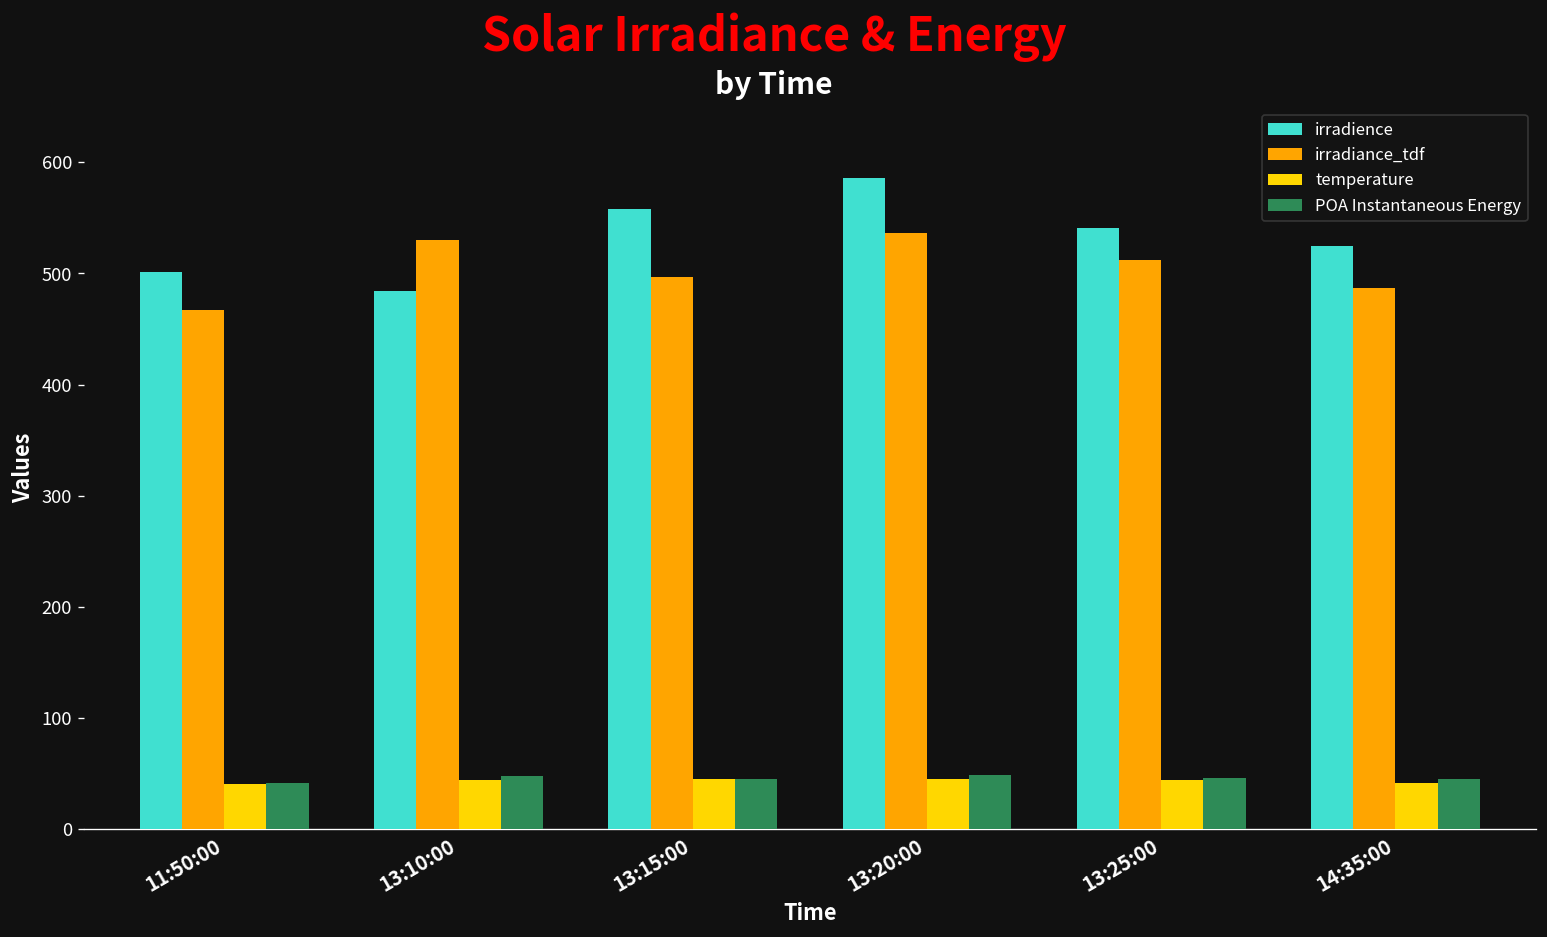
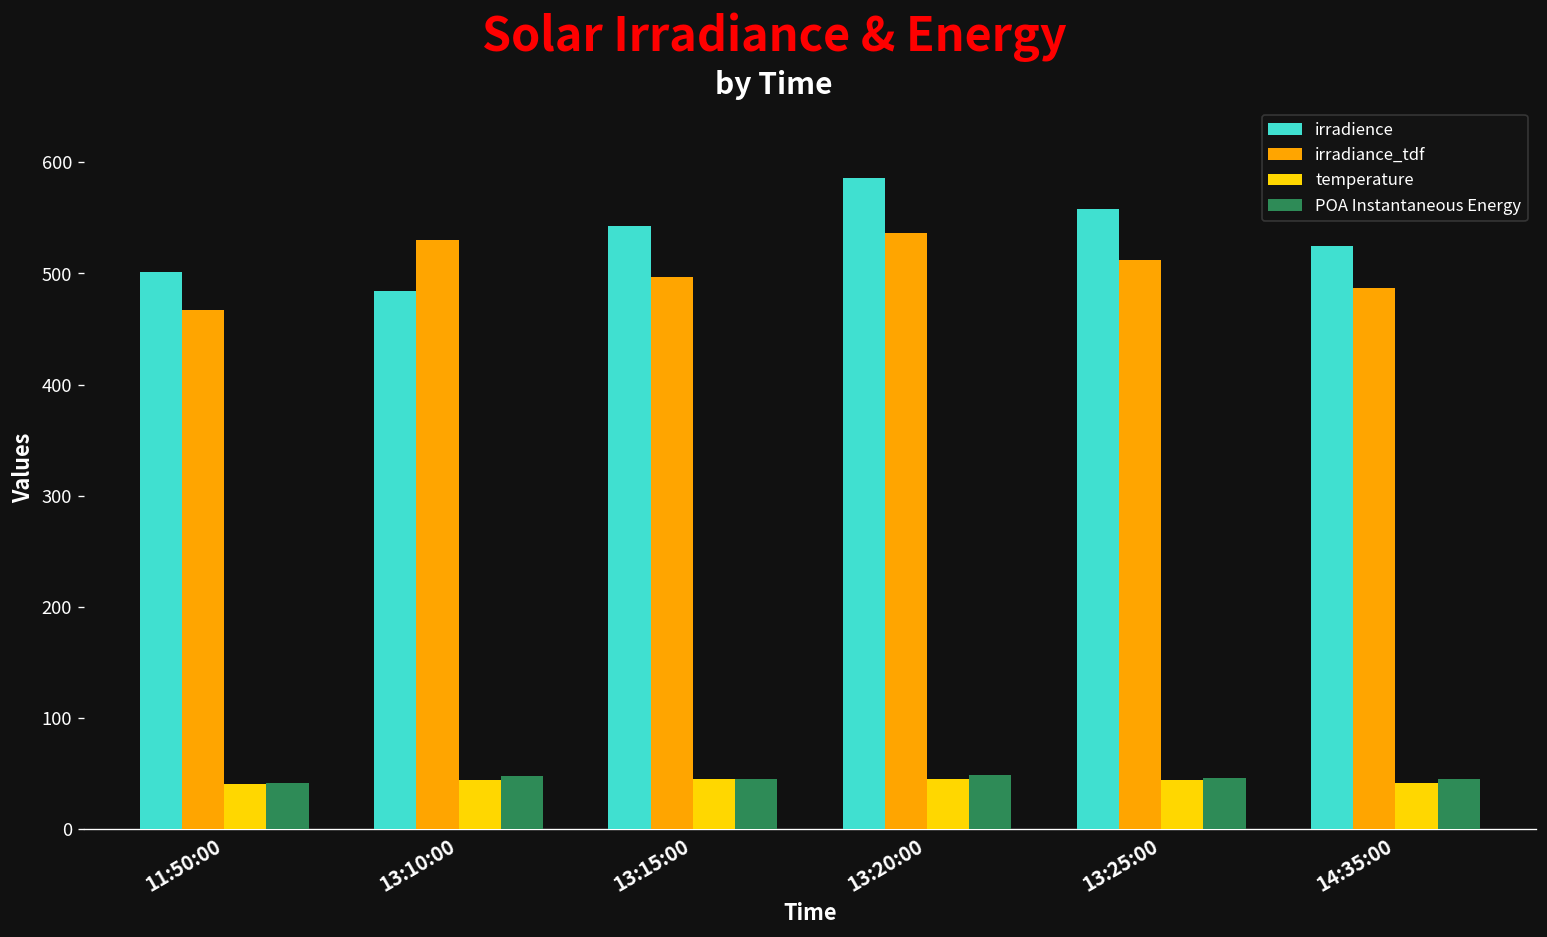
irradience, 13:15:00: 560 -> 540
irradience, 13:25:00: 540 -> 560
